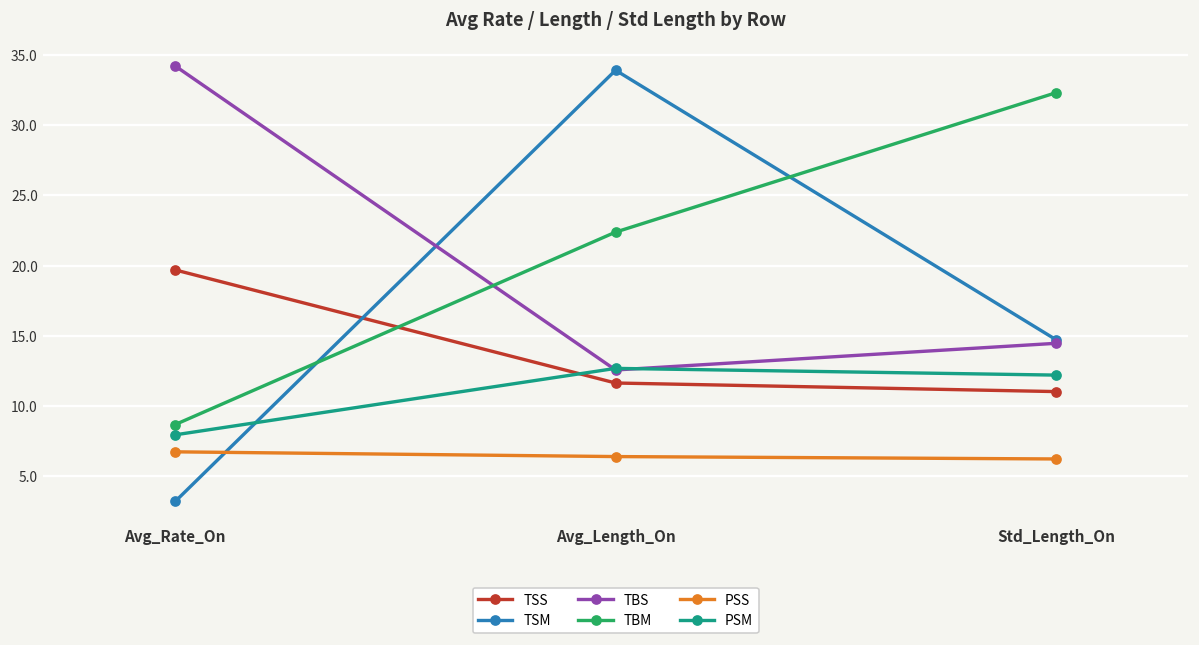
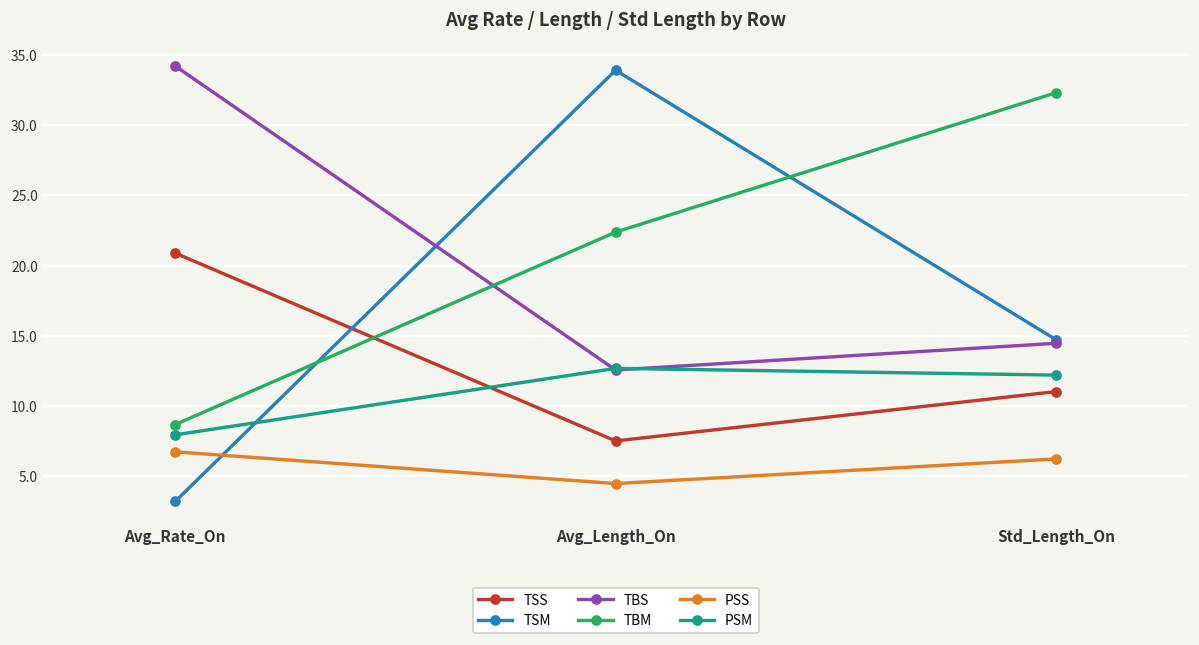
TSS, Avg_Rate_On: 19.7 -> 20.9
TSS, Avg_Length_On: 11.7 -> 7.5
PSS, Avg_Length_On: 6.4 -> 4.5
